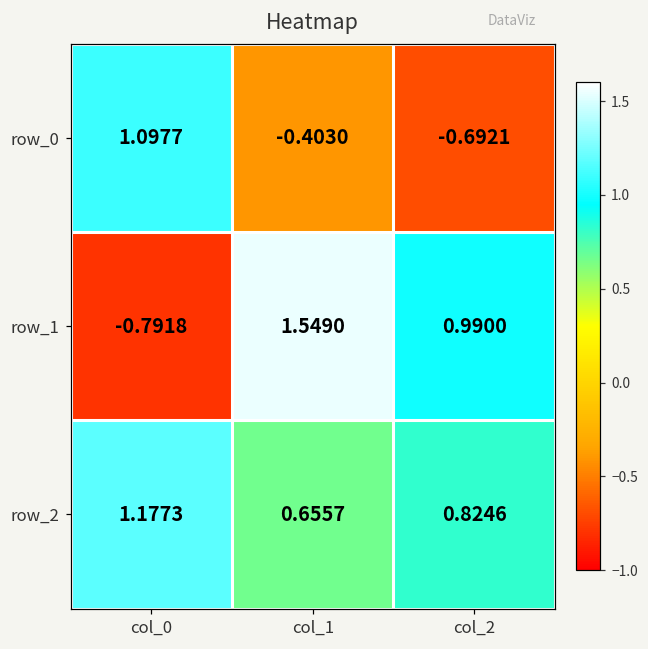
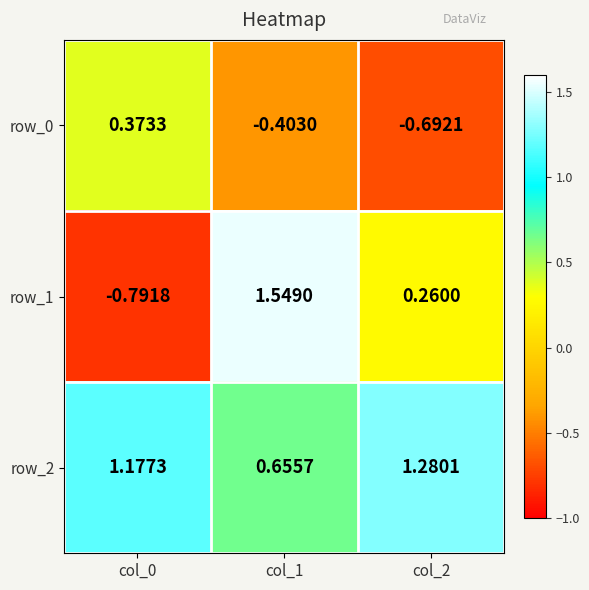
row_0, col_0: 1.0977 -> 0.3733
row_1, col_2: 0.9900 -> 0.2600
row_2, col_2: 0.8246 -> 1.2801
